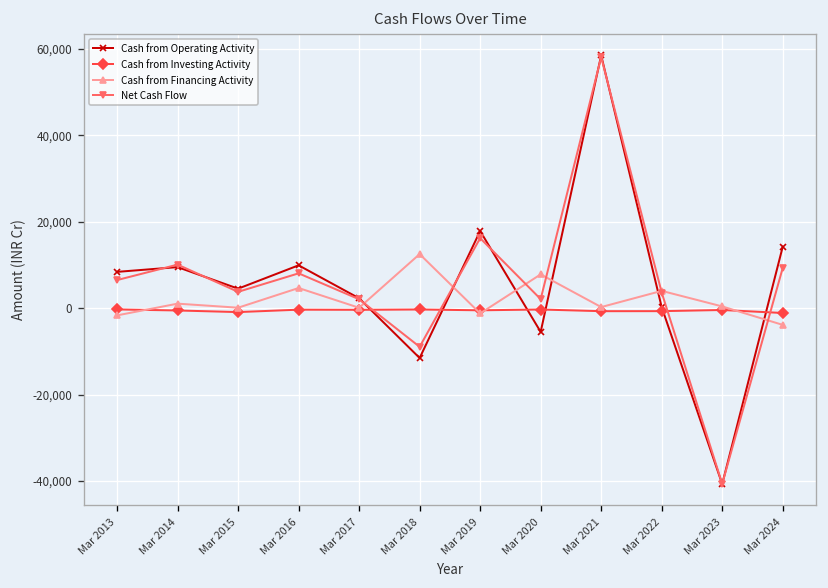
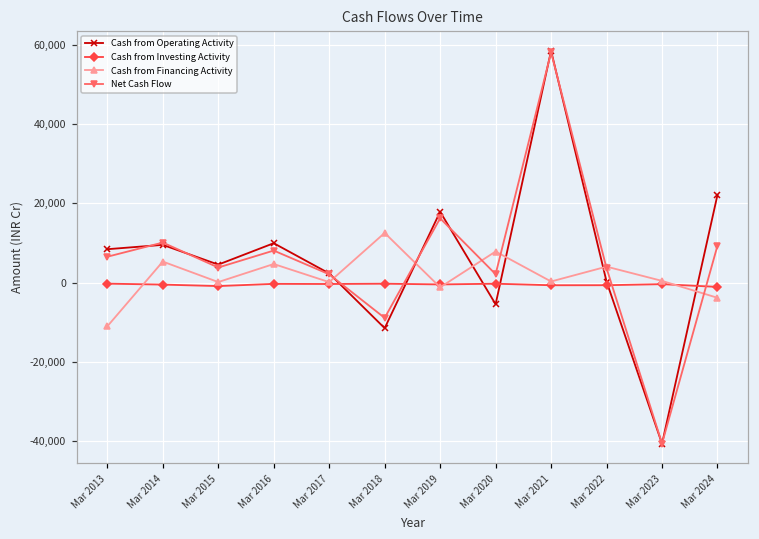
Cash from Financing Activity, Mar 2013: -2,000 -> -11,000
Cash from Financing Activity, Mar 2014: 1,000 -> 5,000
Cash from Operating Activity, Mar 2024: 14,000 -> 22,000
